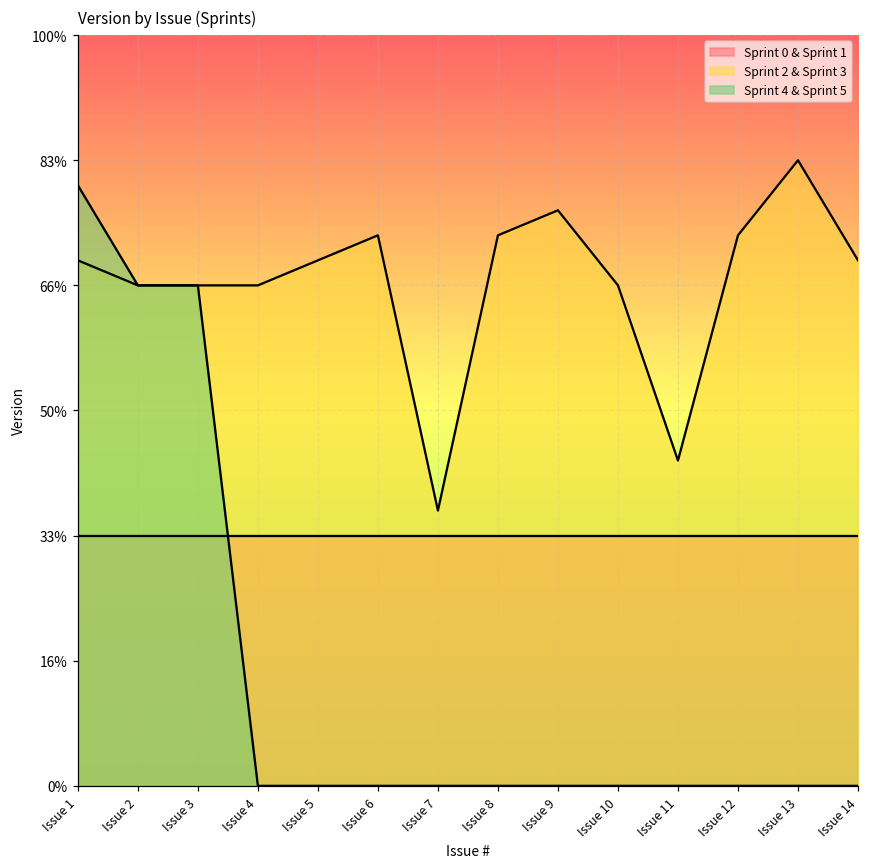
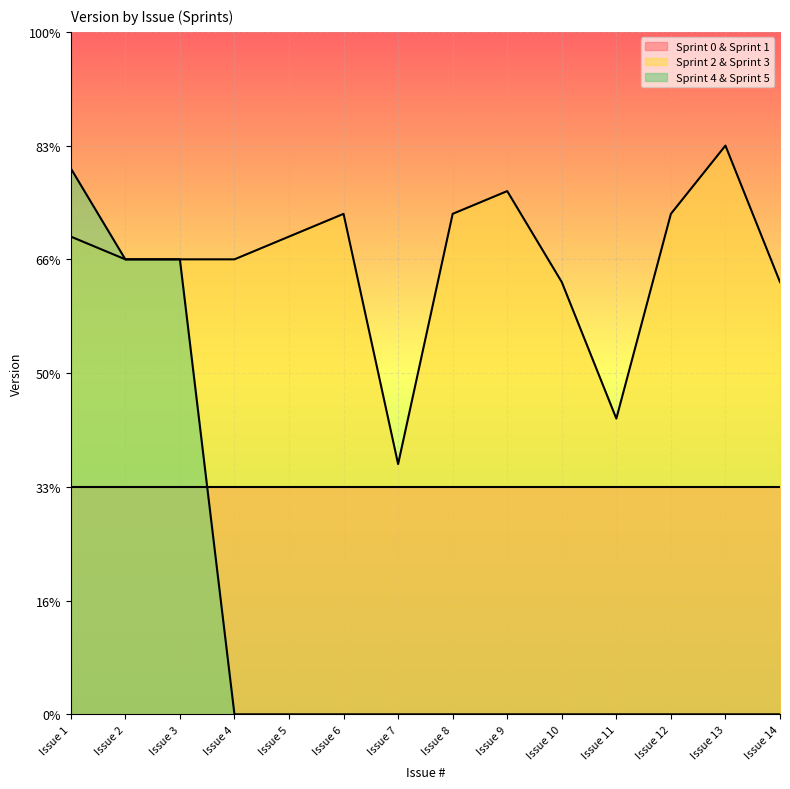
Sprint 2 & Sprint 3, Issue 10: 67% -> 63%
Sprint 2 & Sprint 3, Issue 14: 70% -> 63%
